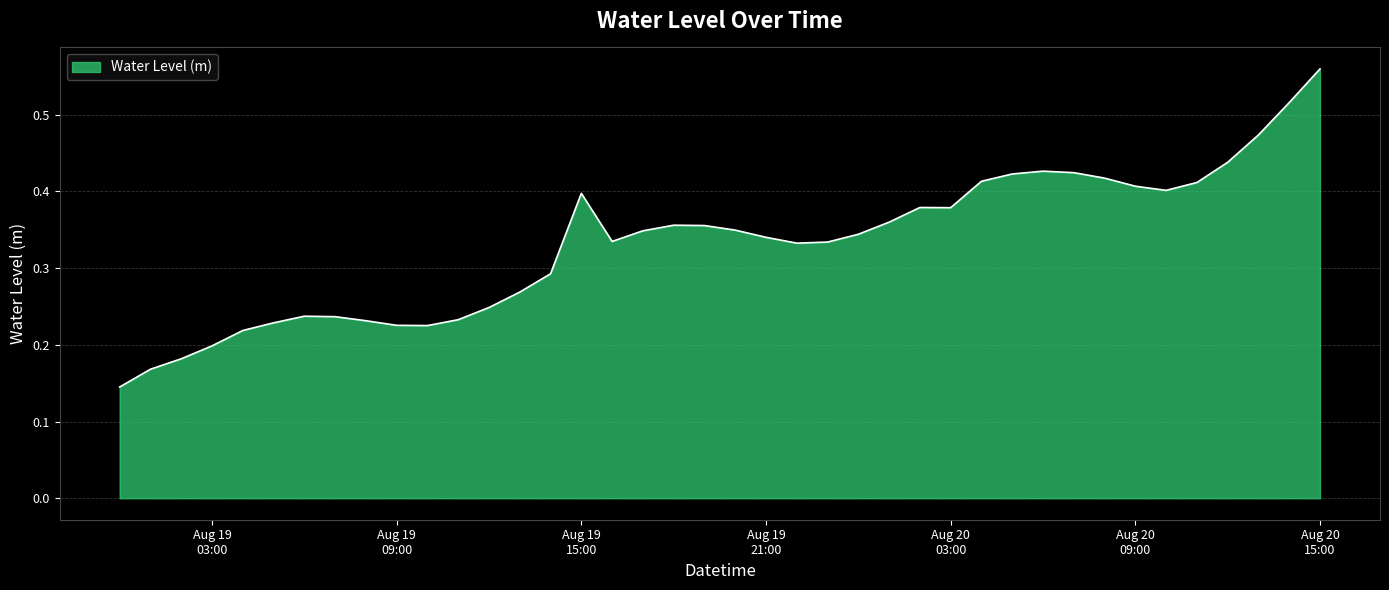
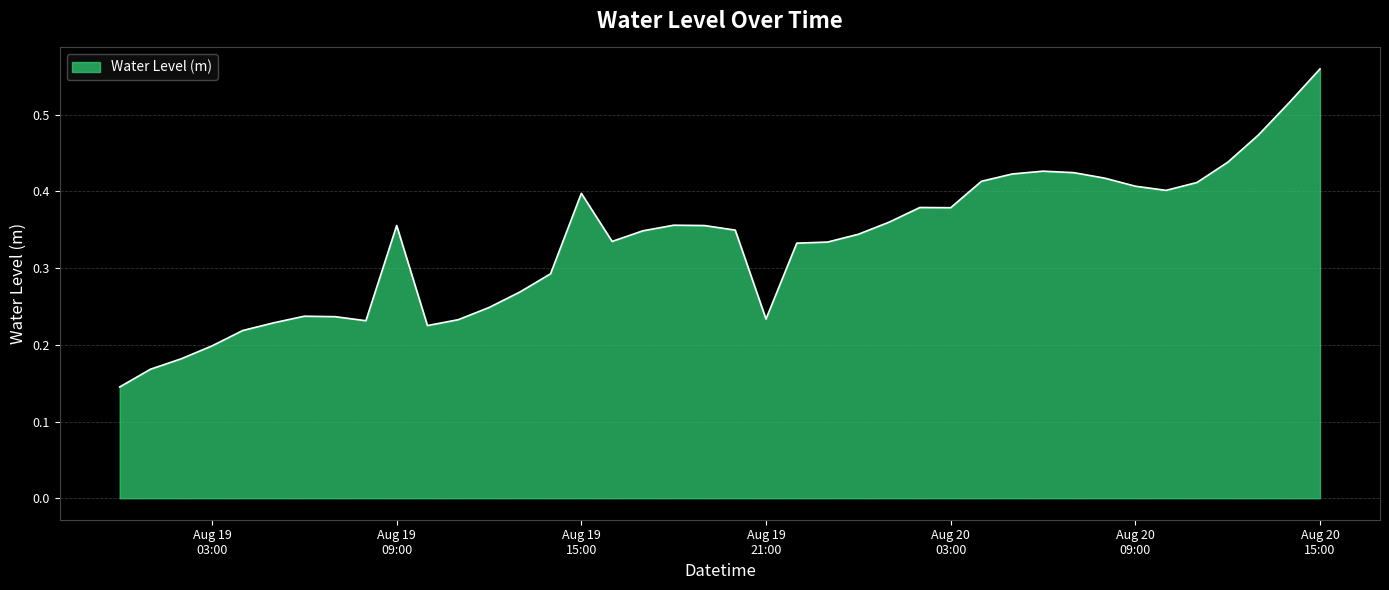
Aug 19 09:00: 0.23 -> 0.36
Aug 19 21:00: 0.34 -> 0.23
